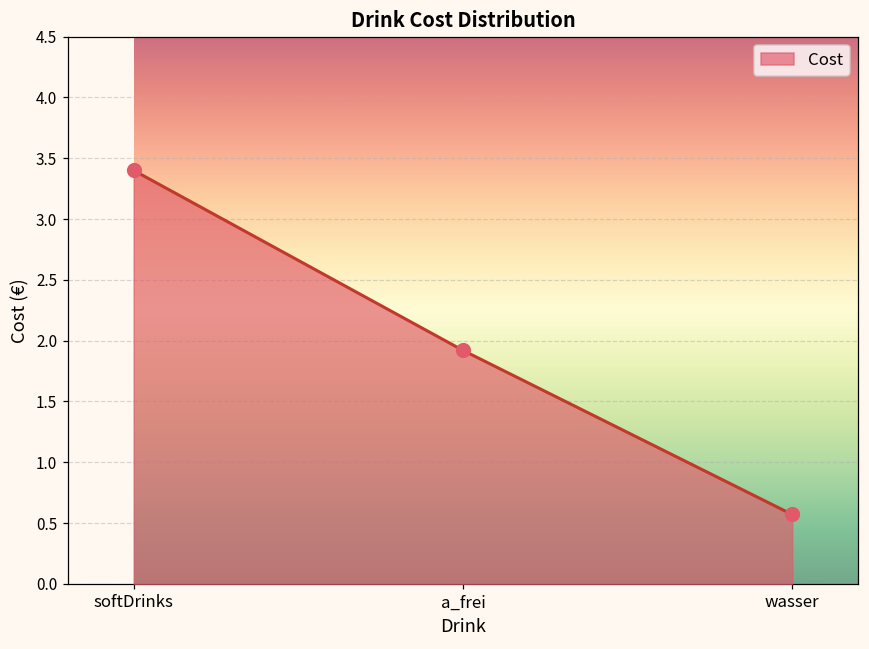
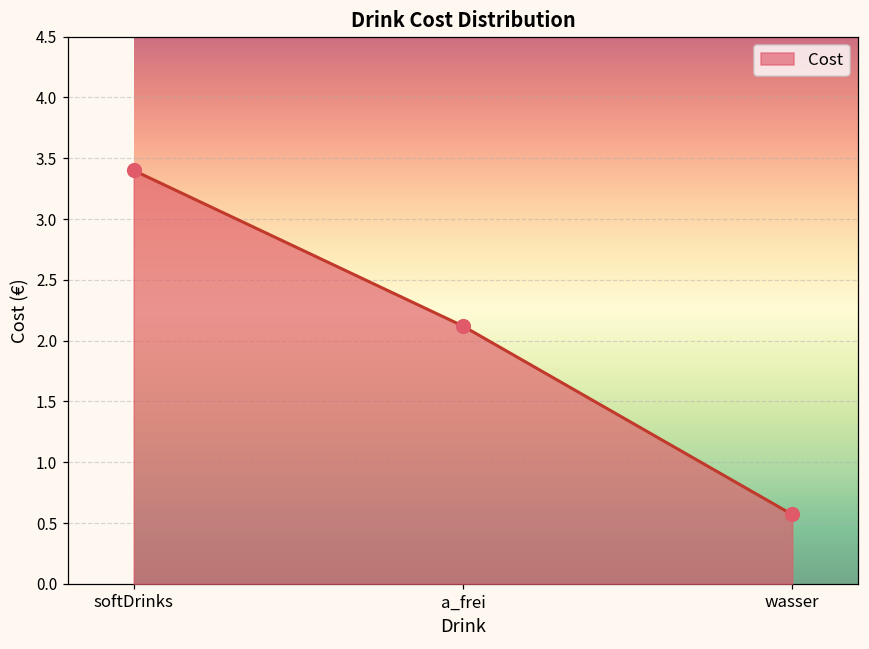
a_frei: 1.92 -> 2.12
